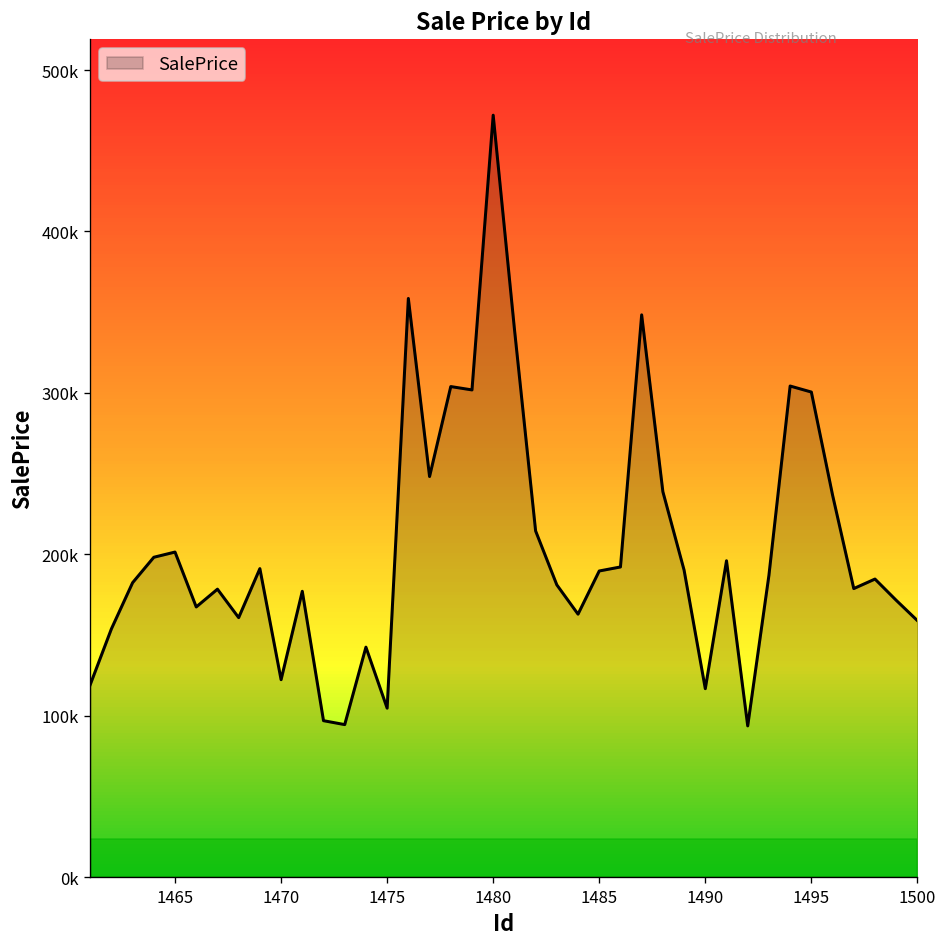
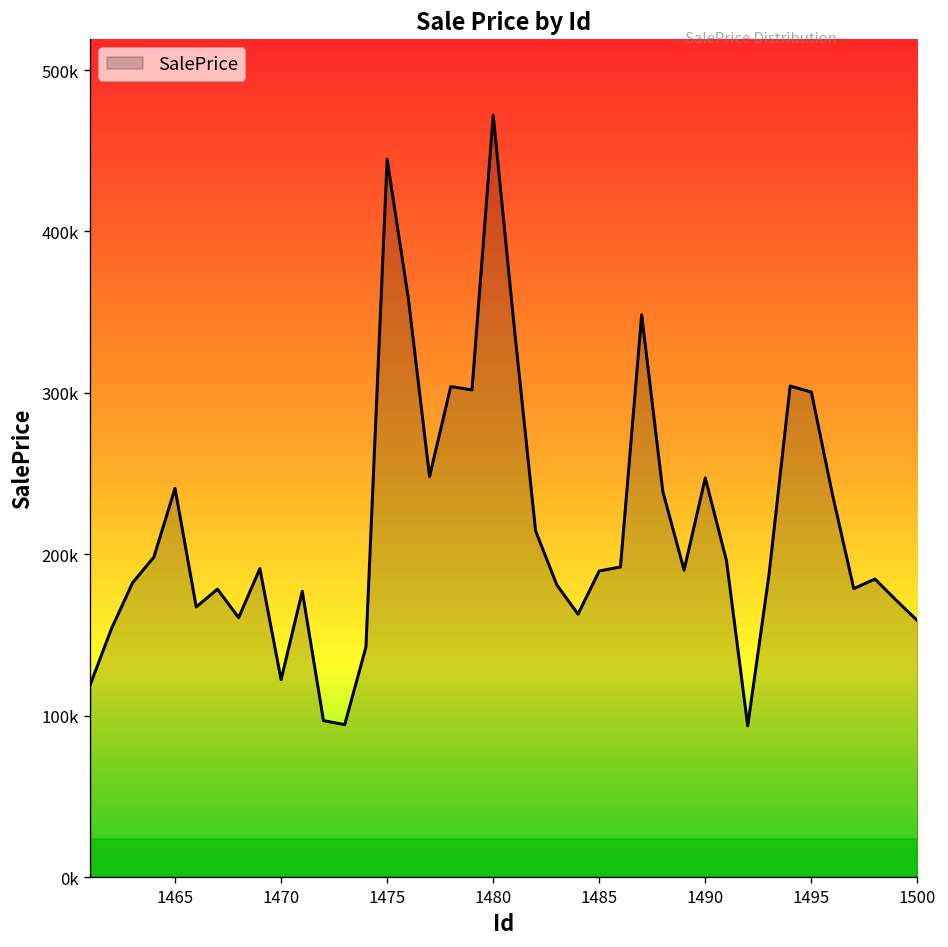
1465: 201000 -> 241000
1475: 105000 -> 445000
1490: 117000 -> 247000
